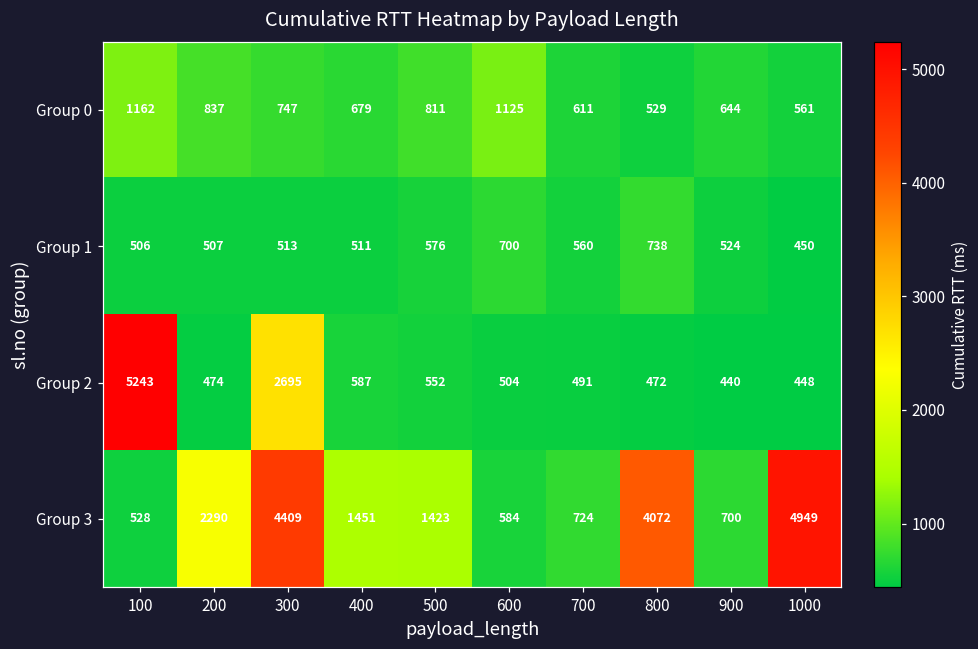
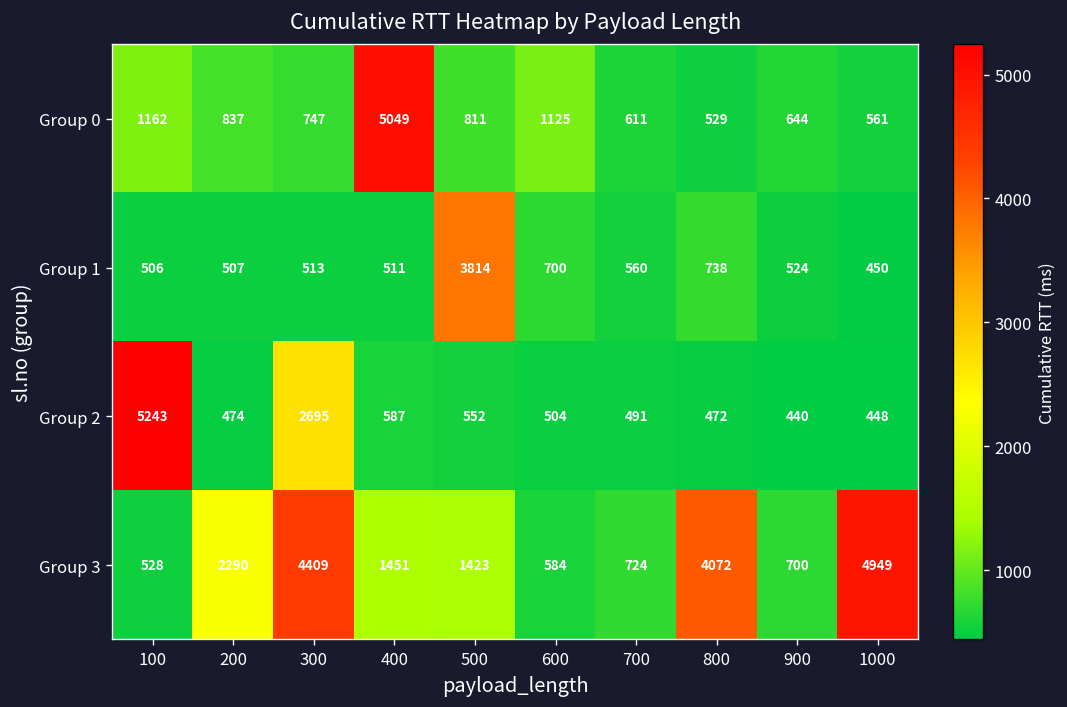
Group 0, 400: 679 -> 5049
Group 1, 500: 576 -> 3814
